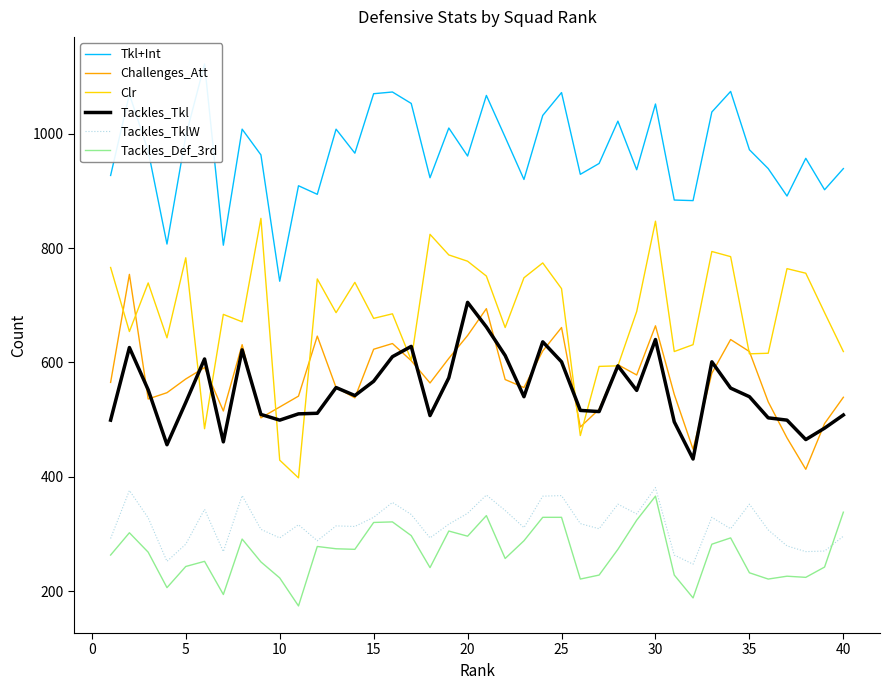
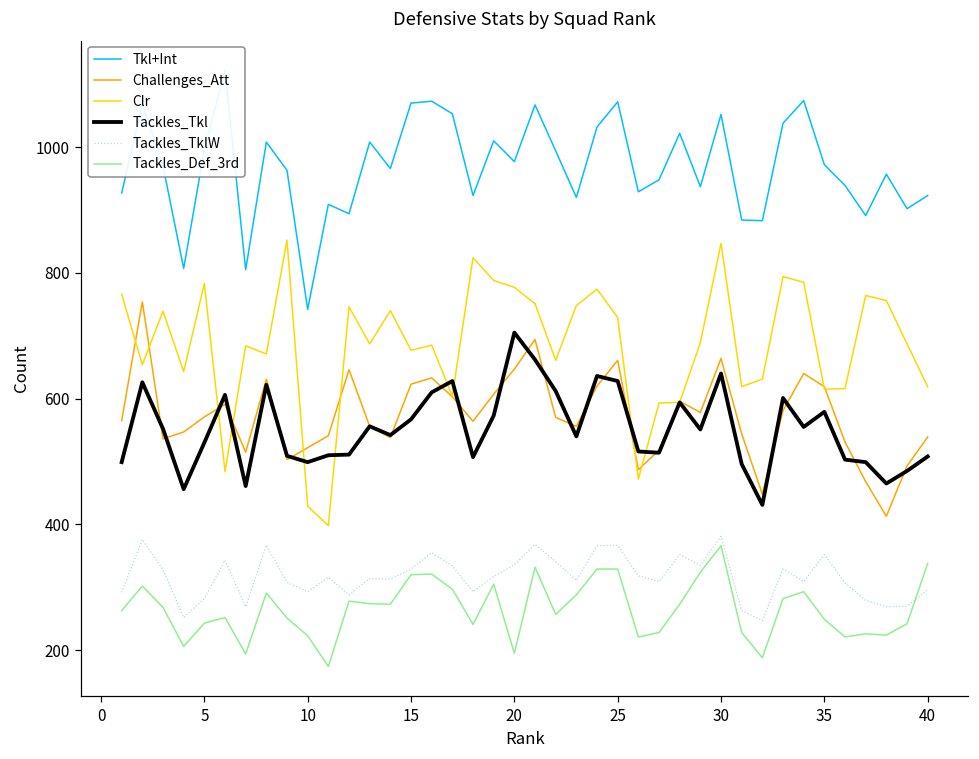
Tkl+Int, 20: 960 -> 980
Tackles_Def_3rd, 20: 300 -> 200
Tackles_Tkl, 25: 600 -> 630
Tackles_Tkl, 35: 540 -> 580
Tackles_Def_3rd, 35: 230 -> 250
Tkl+Int, 40: 940 -> 920
